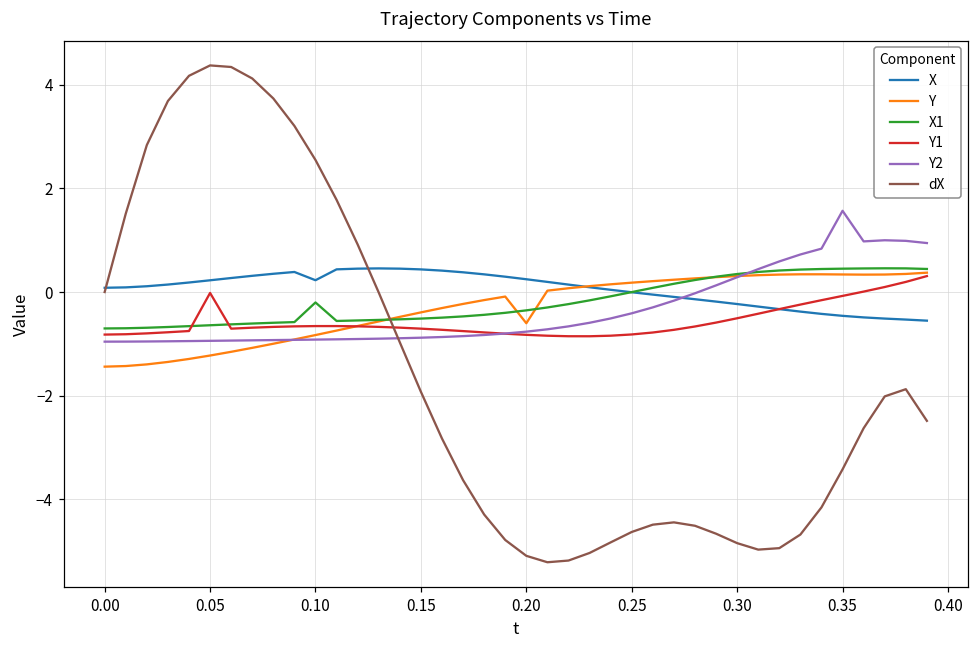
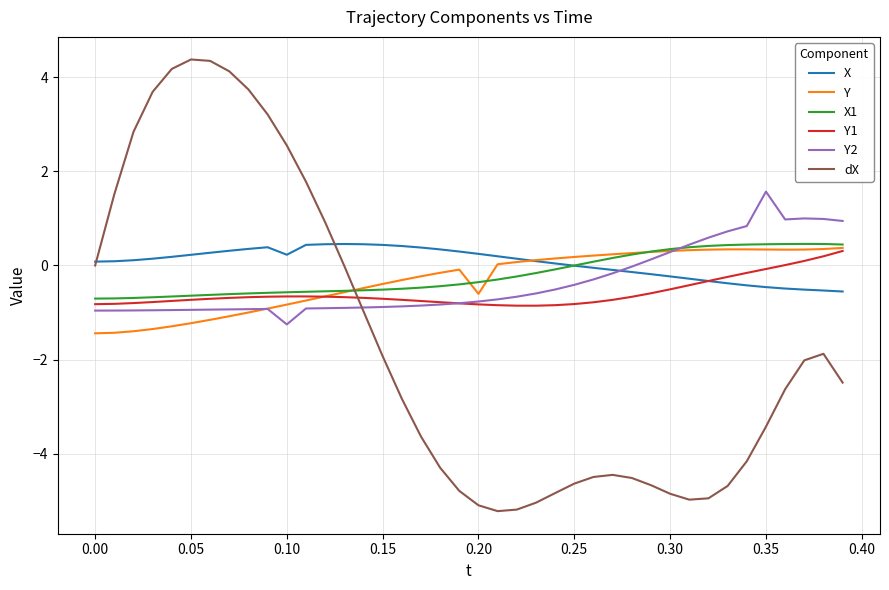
Y1, 0.05: 0.0 -> -0.7
X1, 0.10: -0.2 -> -0.6
Y2, 0.10: -0.9 -> -1.3
